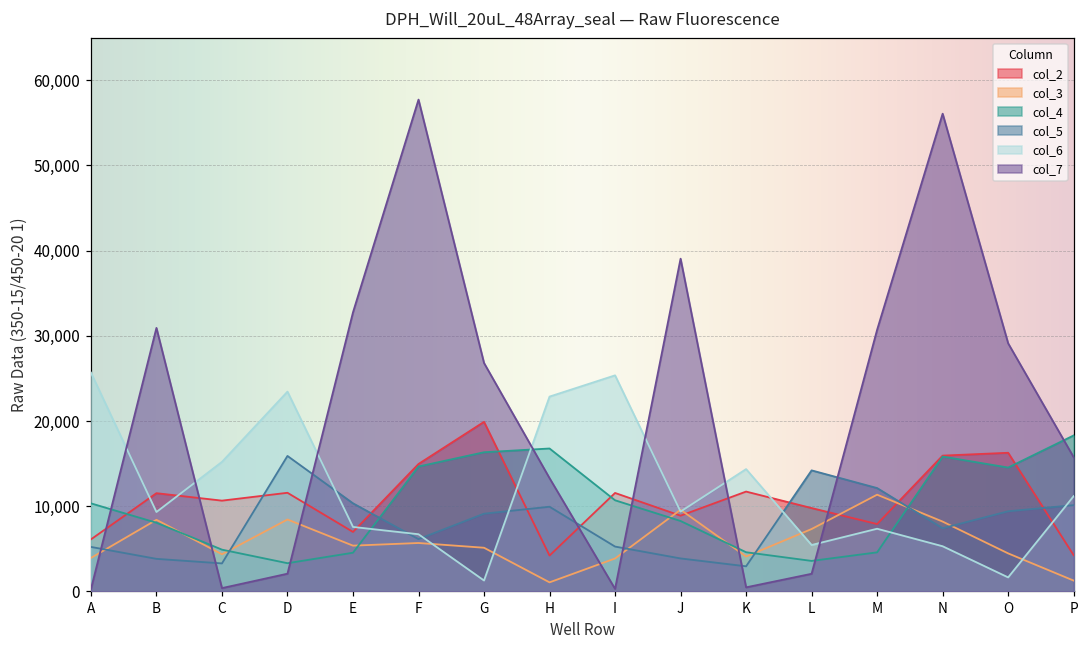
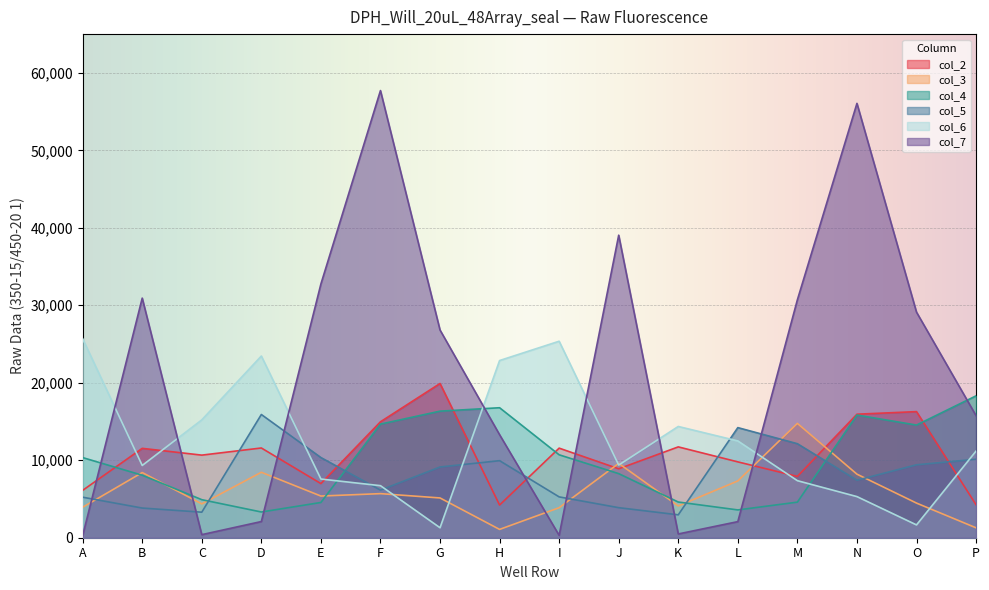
col_6, L: 5,000 -> 12,000
col_3, M: 11,000 -> 15,000
